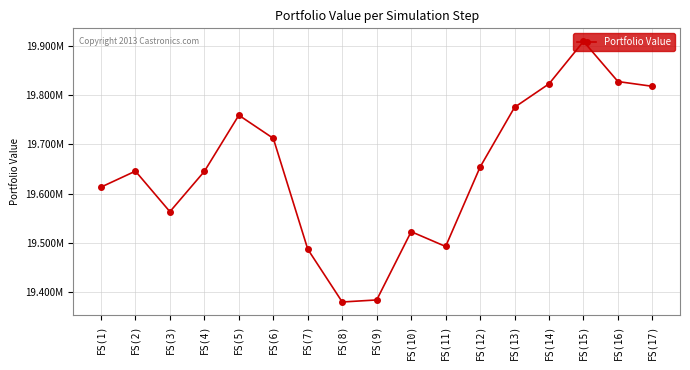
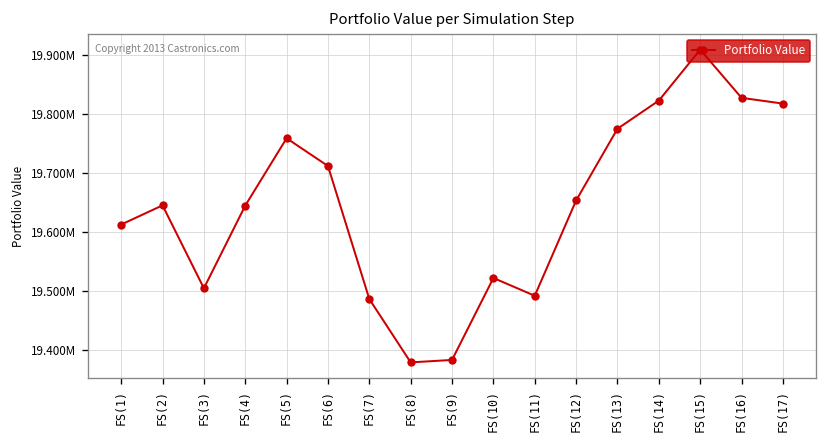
FS(3): 19560000 -> 19510000
